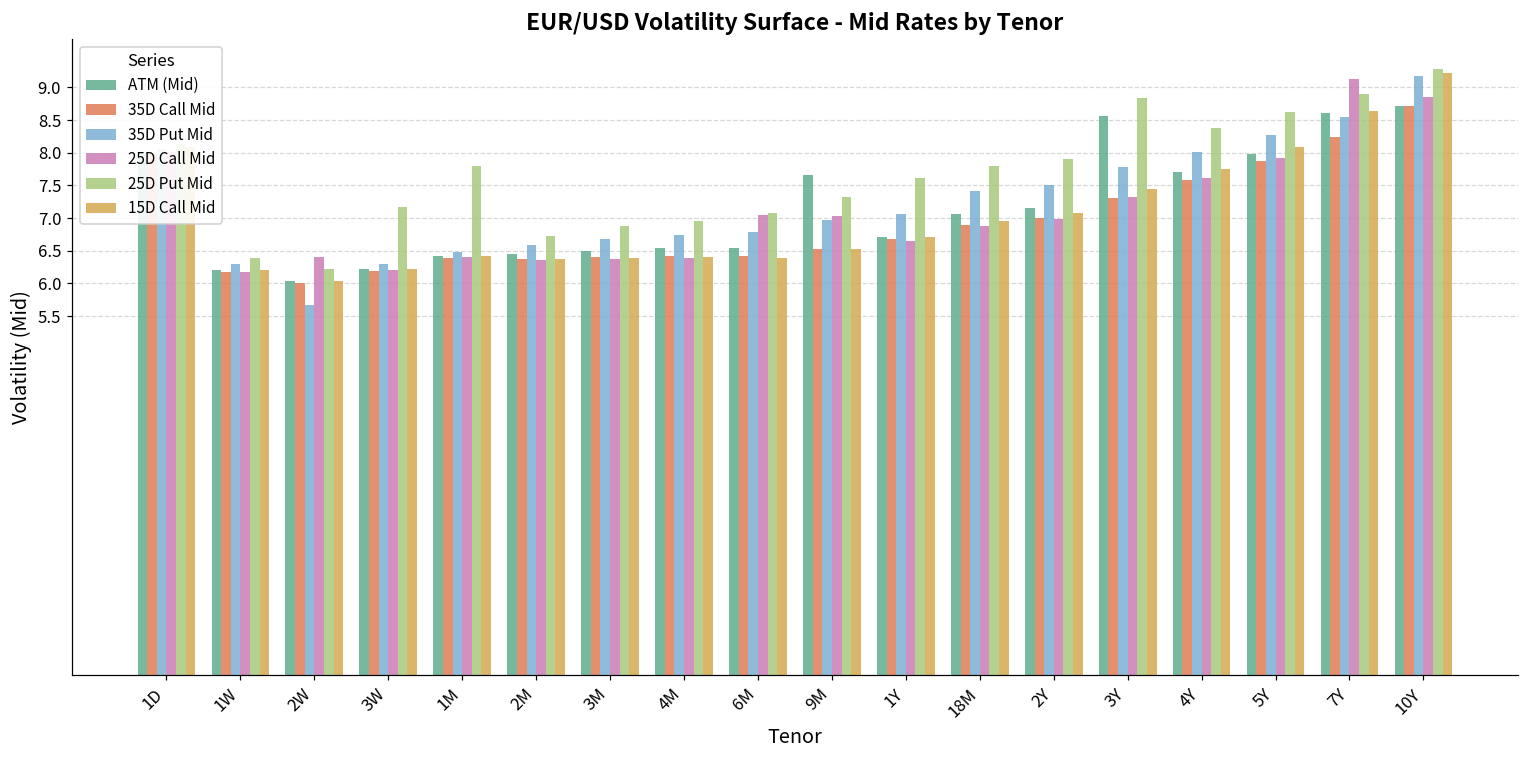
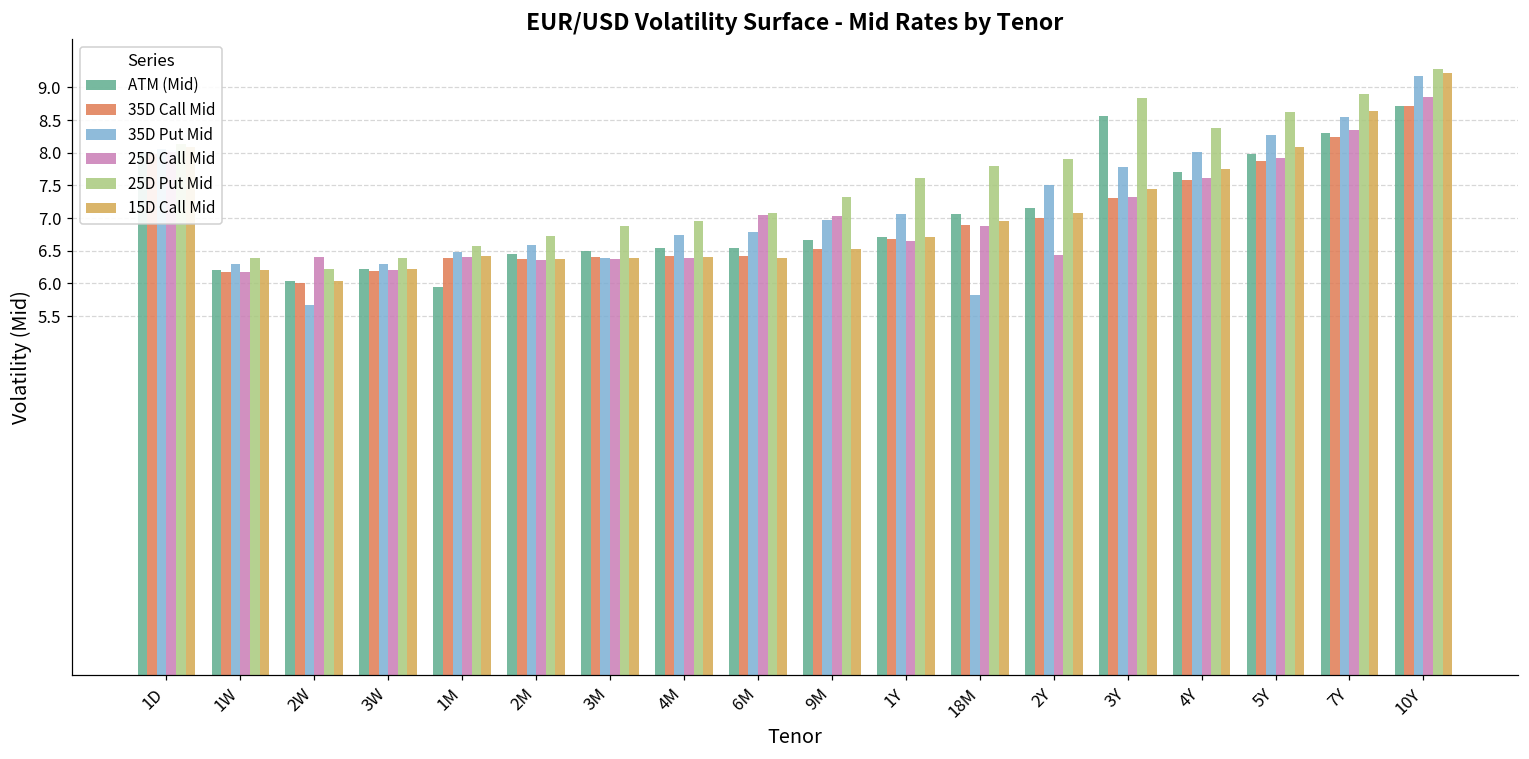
25D Put Mid, 3W: 7.2 -> 6.4
ATM (Mid), 1M: 6.4 -> 5.9
25D Put Mid, 1M: 7.8 -> 6.6
35D Put Mid, 3M: 6.7 -> 6.4
ATM (Mid), 9M: 7.7 -> 6.7
35D Put Mid, 18M: 7.4 -> 5.8
25D Call Mid, 2Y: 7.0 -> 6.4
ATM (Mid), 7Y: 8.6 -> 8.3
25D Call Mid, 7Y: 9.1 -> 8.3
